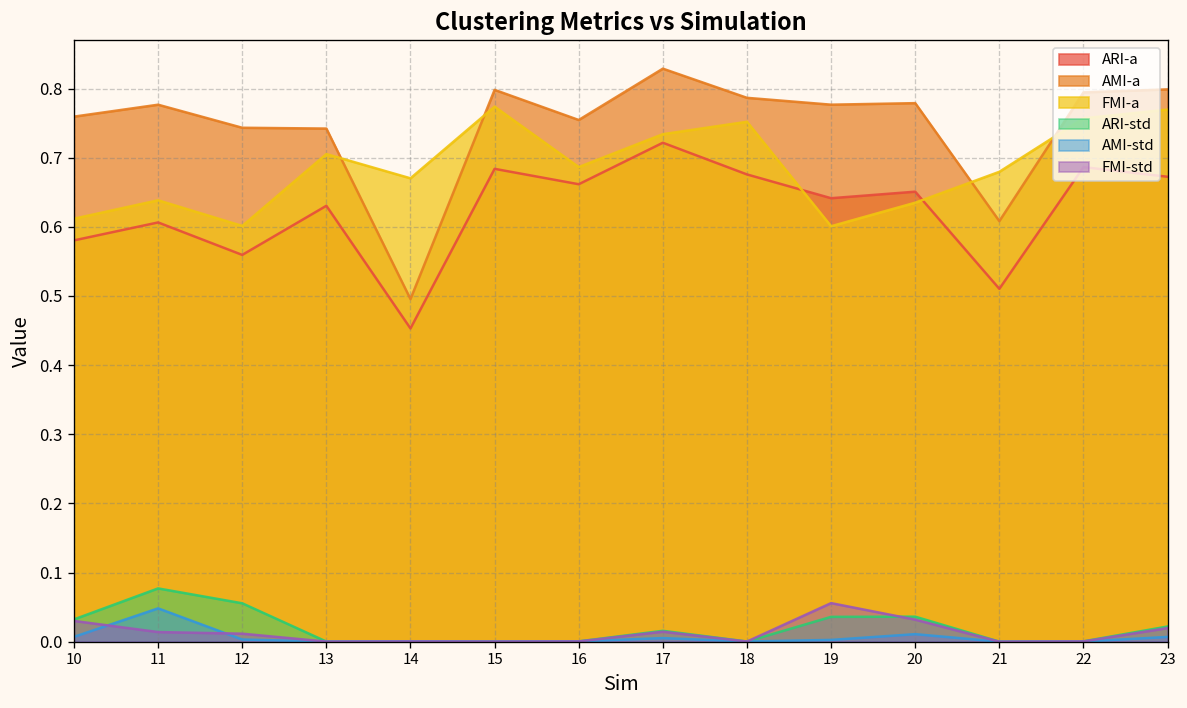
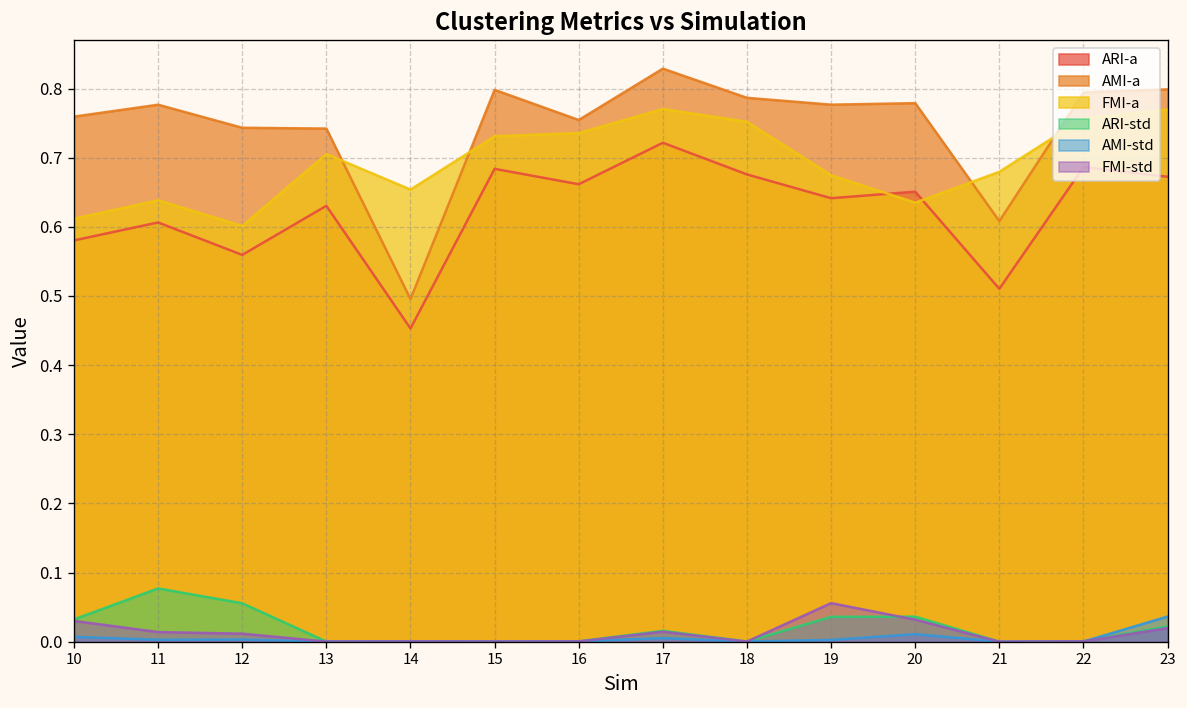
AMI-std, 11: 0.05 -> 0.00
FMI-a, 14: 0.67 -> 0.65
FMI-a, 15: 0.77 -> 0.73
FMI-a, 16: 0.69 -> 0.74
FMI-a, 17: 0.73 -> 0.77
FMI-a, 19: 0.60 -> 0.67
AMI-std, 23: 0.01 -> 0.04
